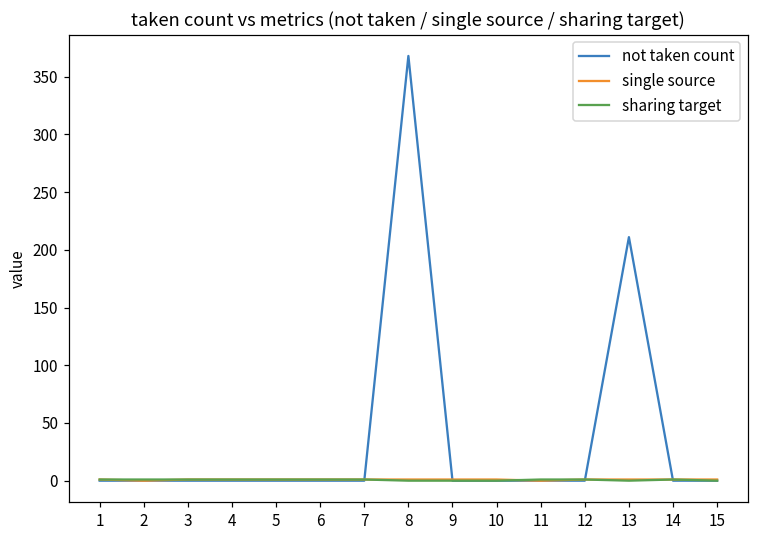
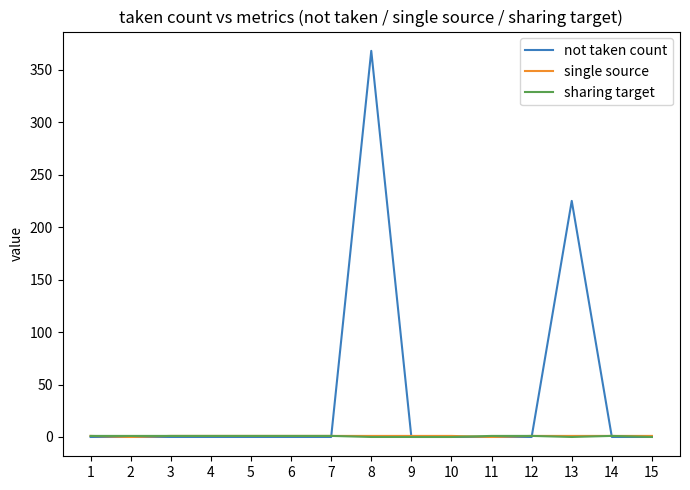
not taken count, 13: 211 -> 225
